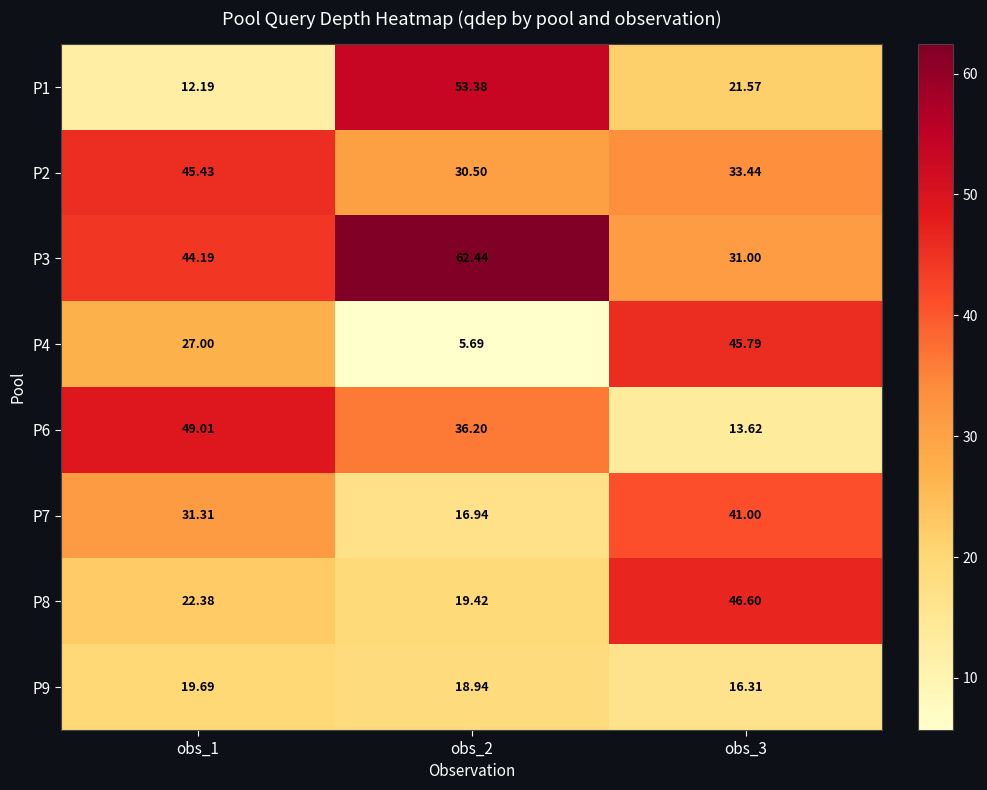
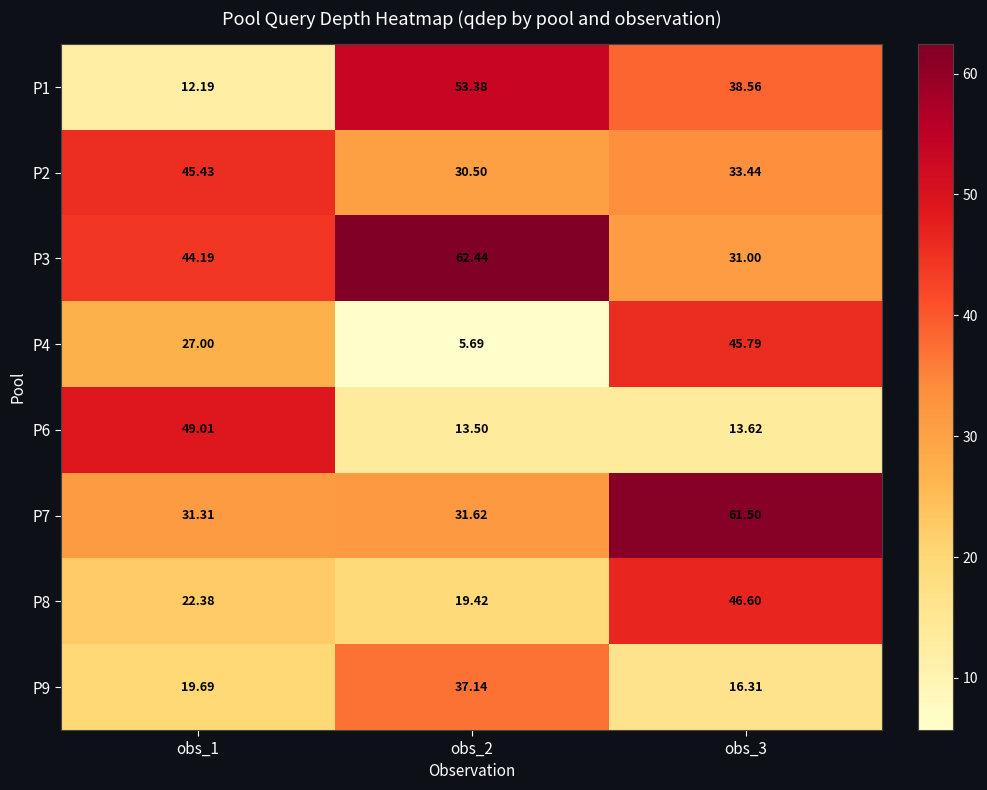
P1, obs_3: 21.57 -> 38.56
P6, obs_2: 36.20 -> 13.50
P7, obs_2: 16.94 -> 31.62
P7, obs_3: 41.00 -> 61.50
P9, obs_2: 18.94 -> 37.14
